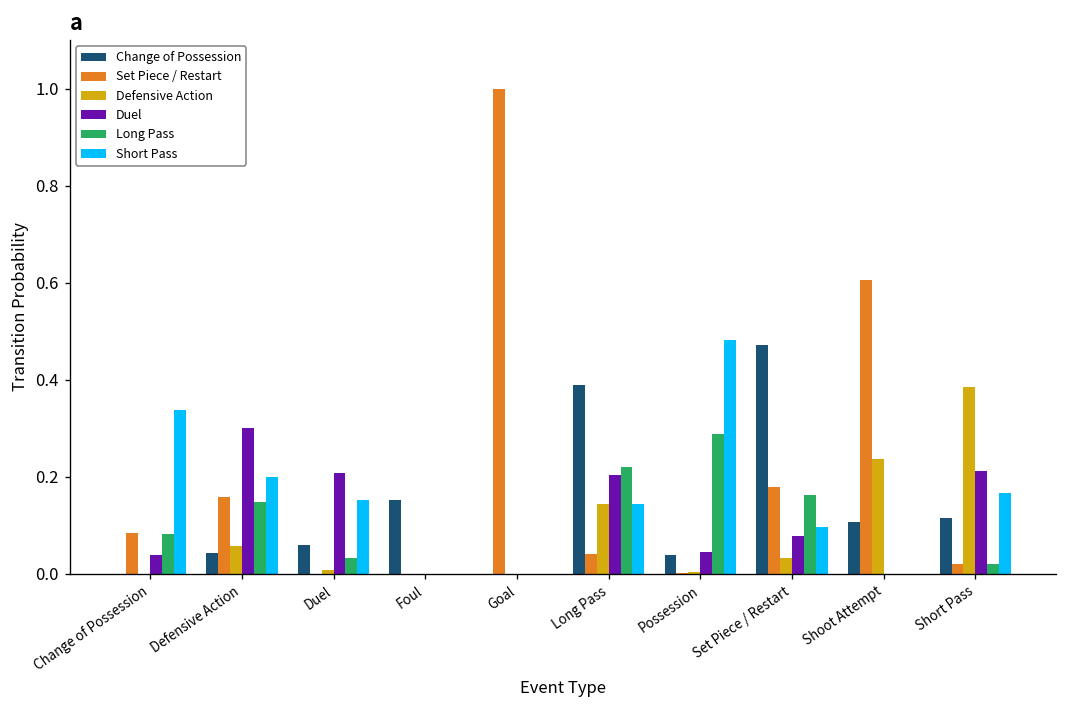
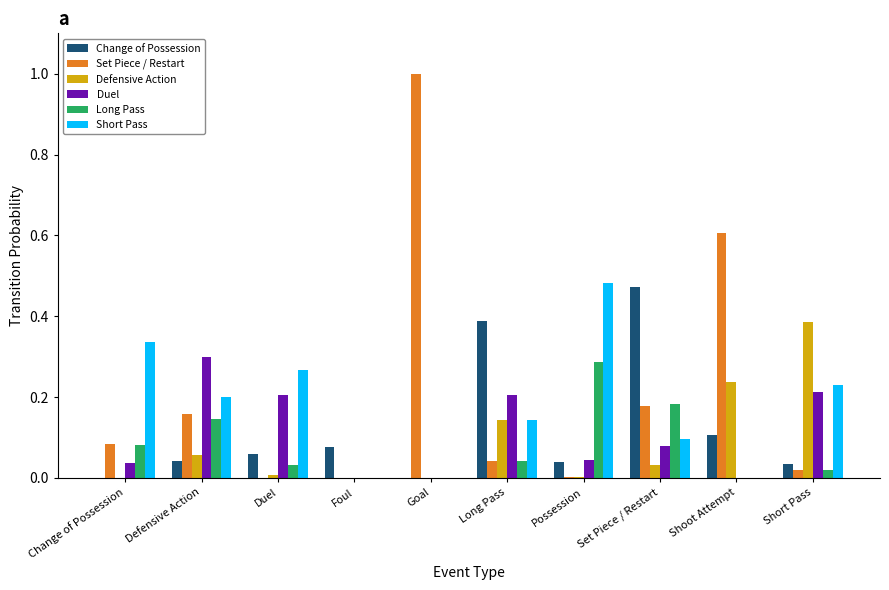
Short Pass, Duel: 0.15 -> 0.27
Change of Possession, Foul: 0.15 -> 0.08
Long Pass, Long Pass: 0.22 -> 0.04
Long Pass, Set Piece / Restart: 0.16 -> 0.18
Change of Possession, Short Pass: 0.12 -> 0.03
Short Pass, Short Pass: 0.17 -> 0.23
